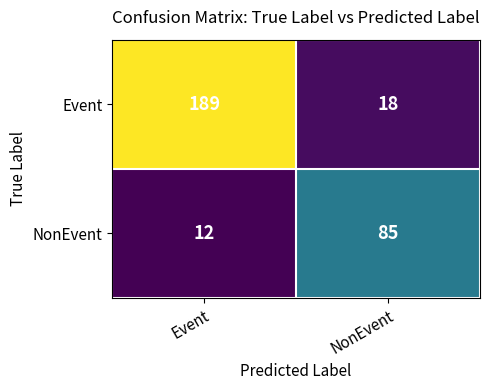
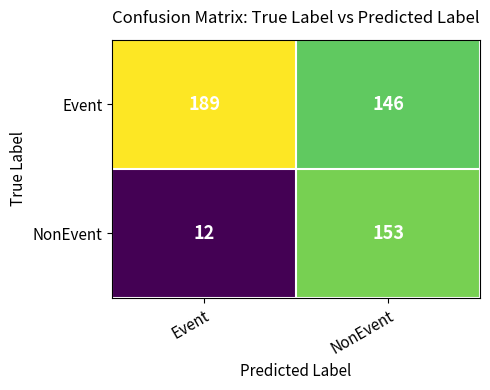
Event, NonEvent: 18 -> 146
NonEvent, NonEvent: 85 -> 153
